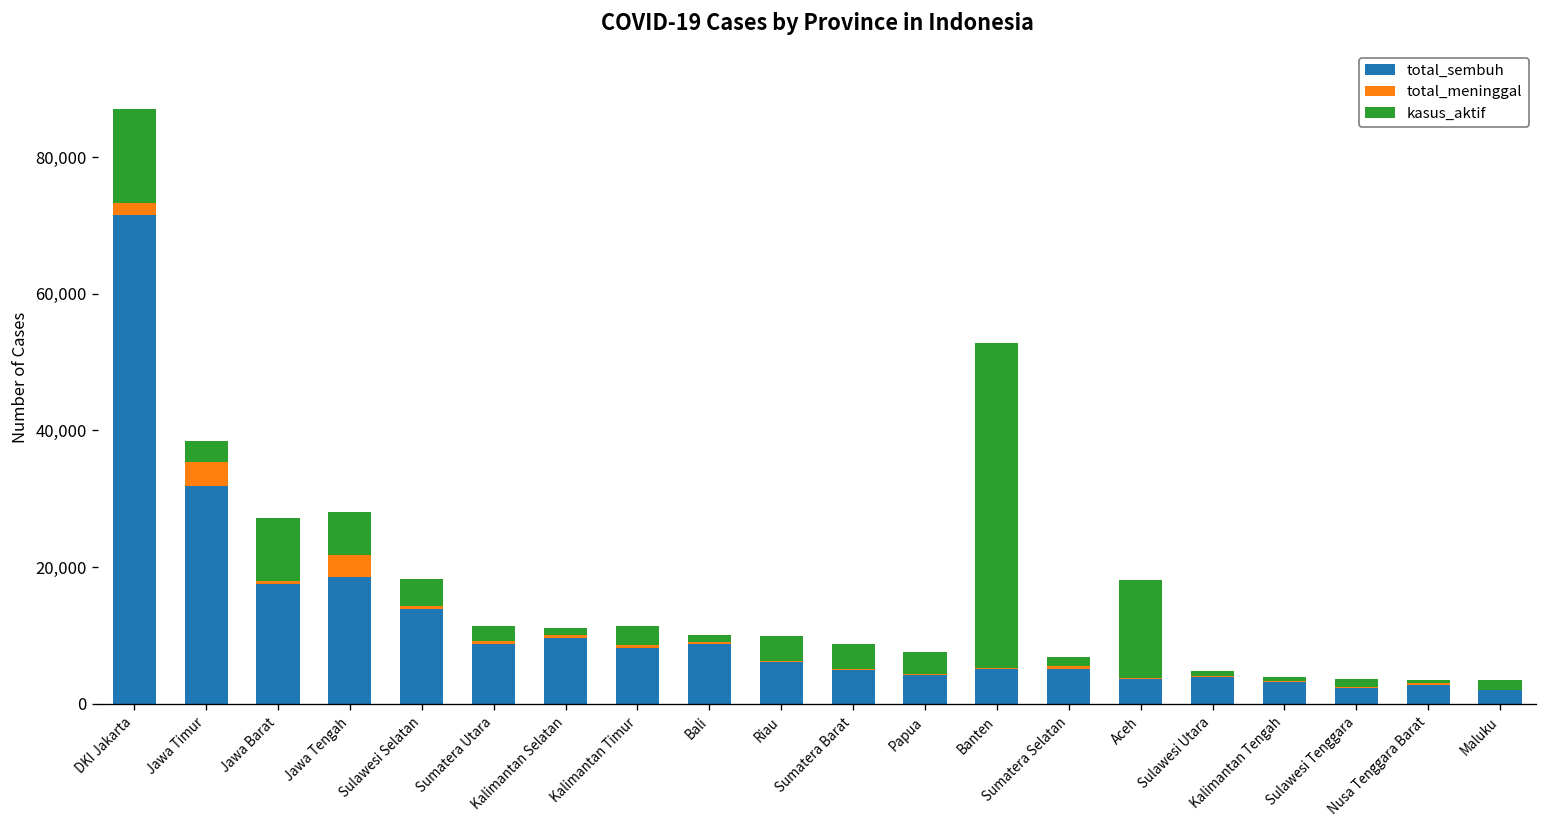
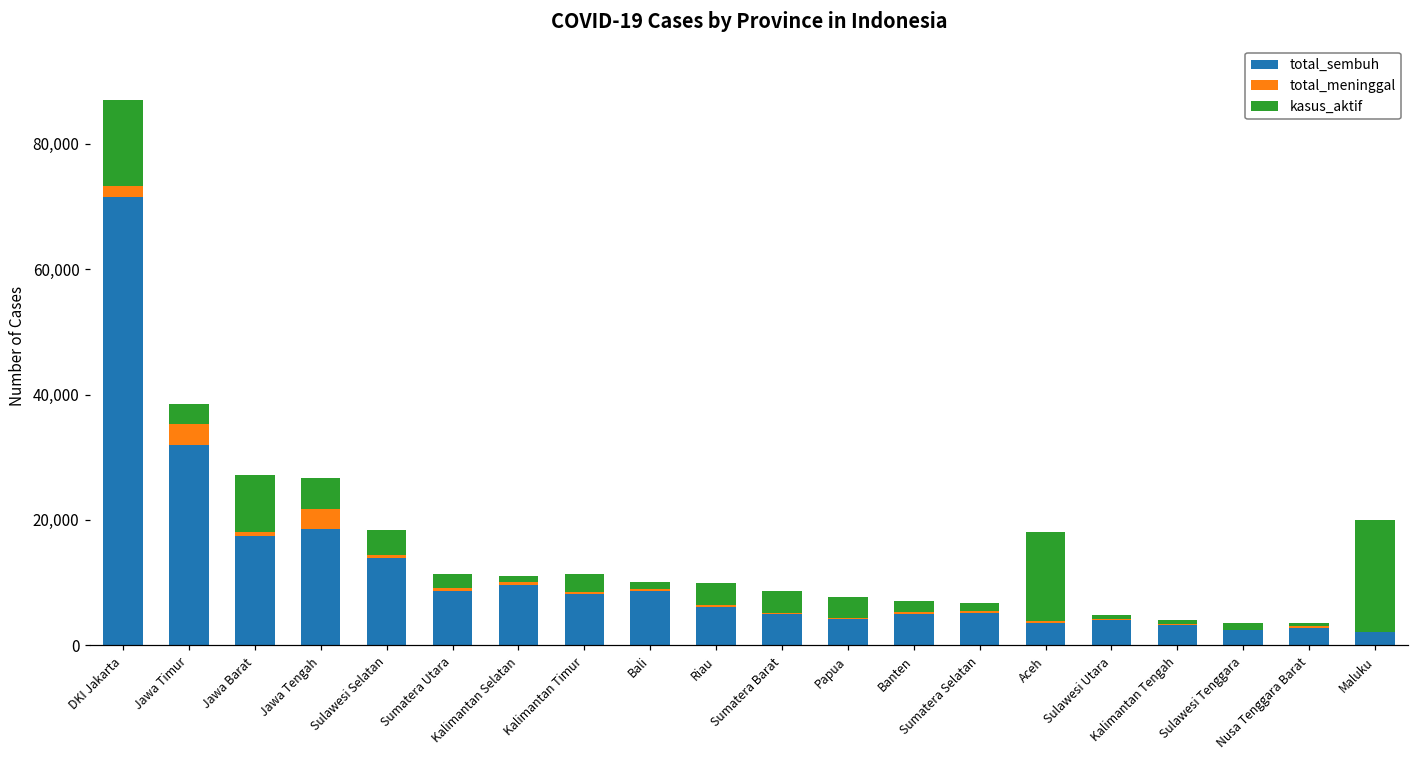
kasus_aktif, Jawa Tengah: 6,000 -> 5,000
kasus_aktif, Banten: 48,000 -> 2,000
kasus_aktif, Maluku: 1,000 -> 18,000
